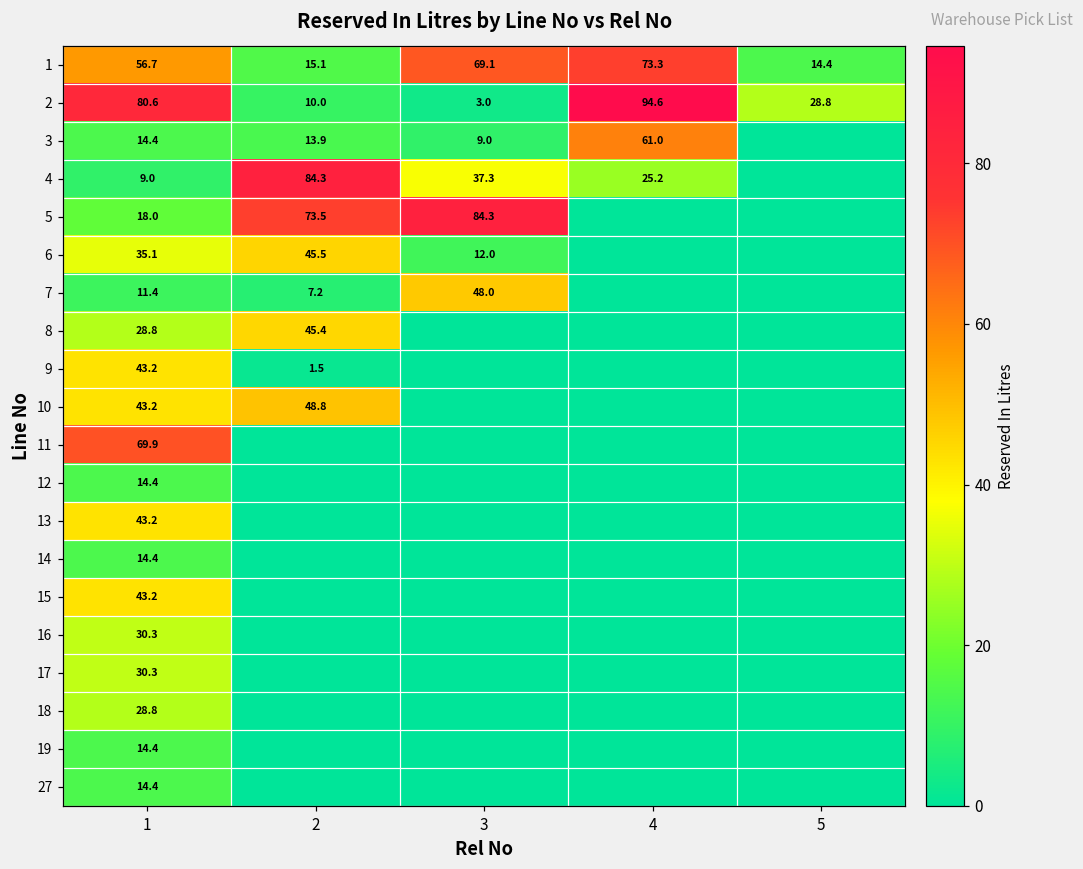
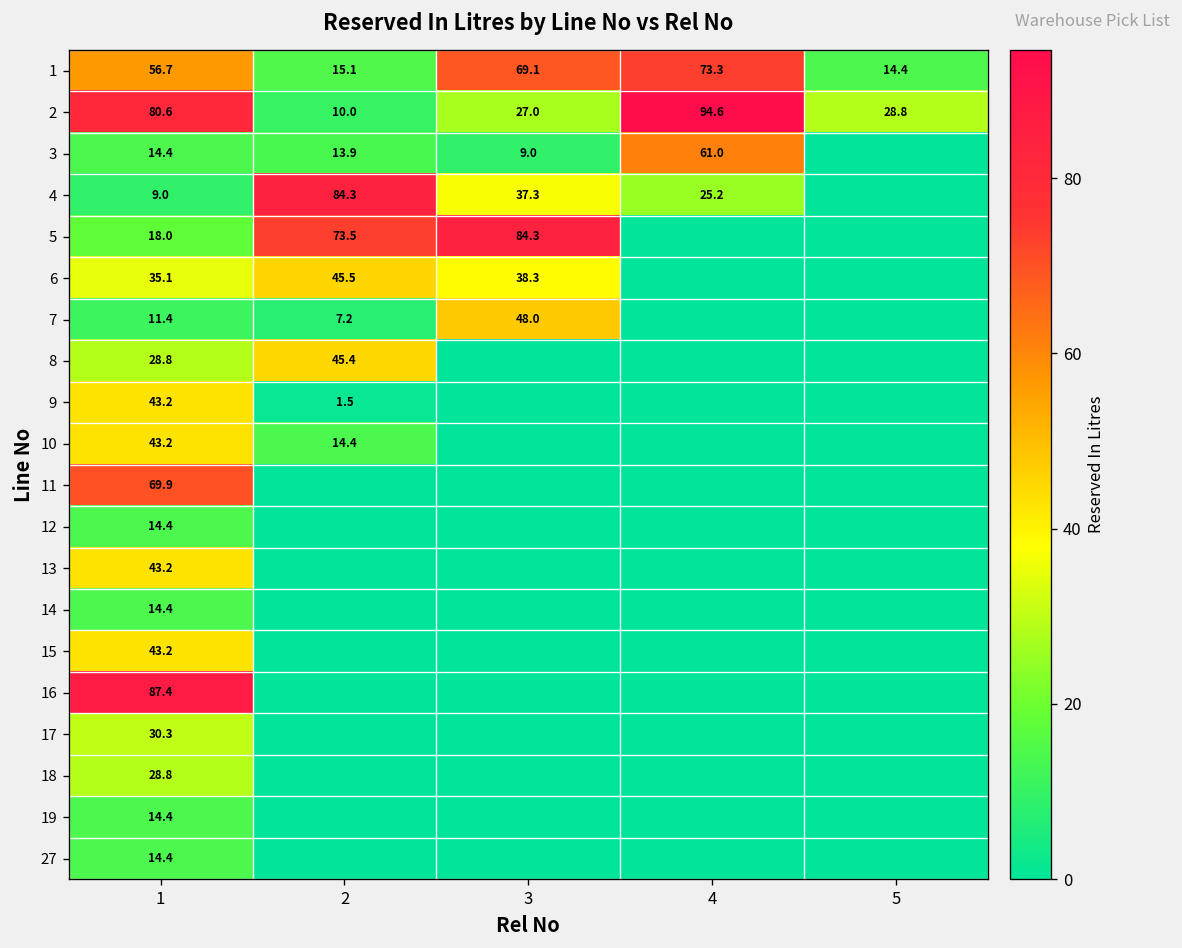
2, 3: 3.0 -> 27.0
6, 3: 12.0 -> 38.3
10, 2: 48.8 -> 14.4
16, 1: 30.3 -> 87.4
